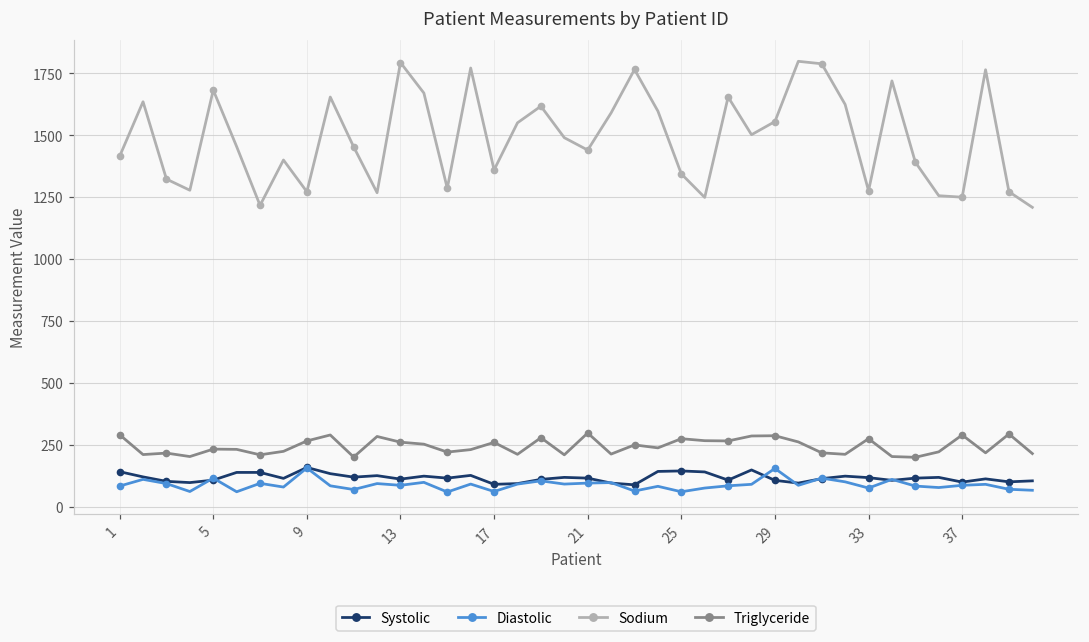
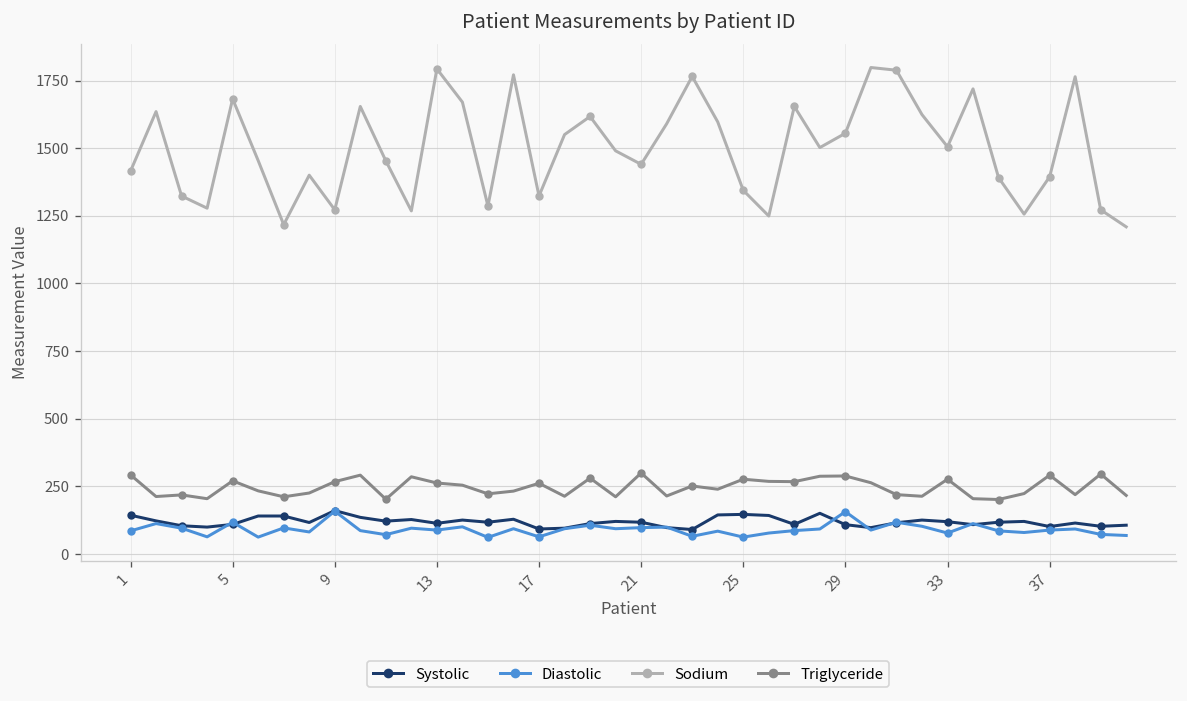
Triglyceride, 5: 230 -> 270
Sodium, 17: 1360 -> 1320
Sodium, 33: 1280 -> 1510
Sodium, 37: 1250 -> 1390
